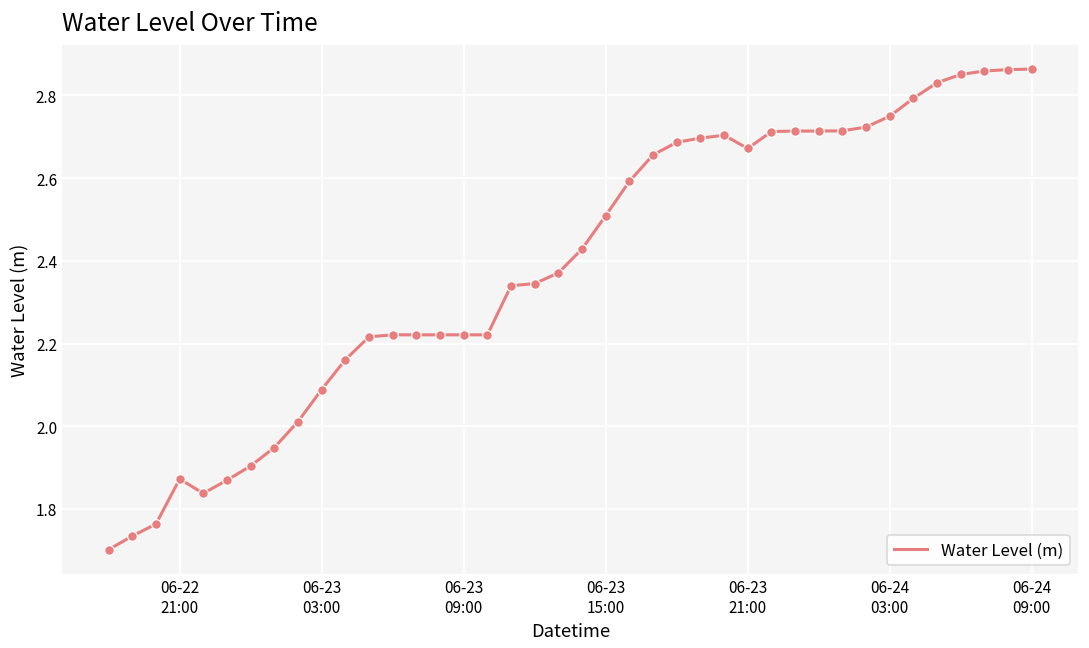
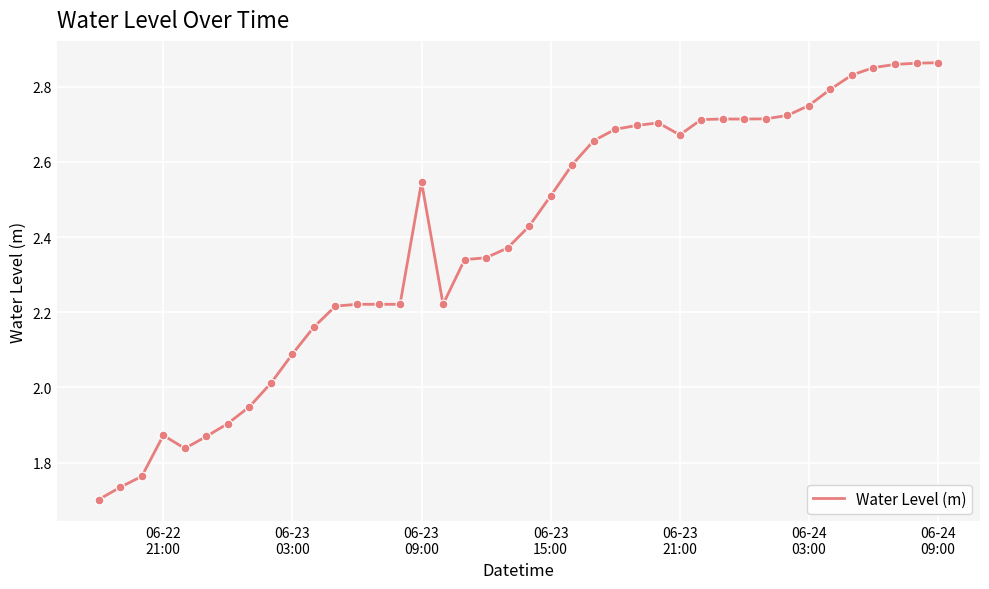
06-23 09:00: 2.22 -> 2.55
